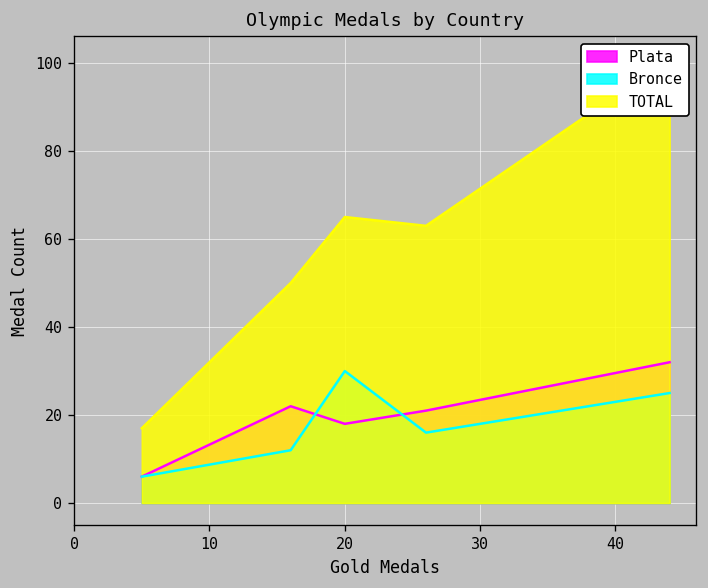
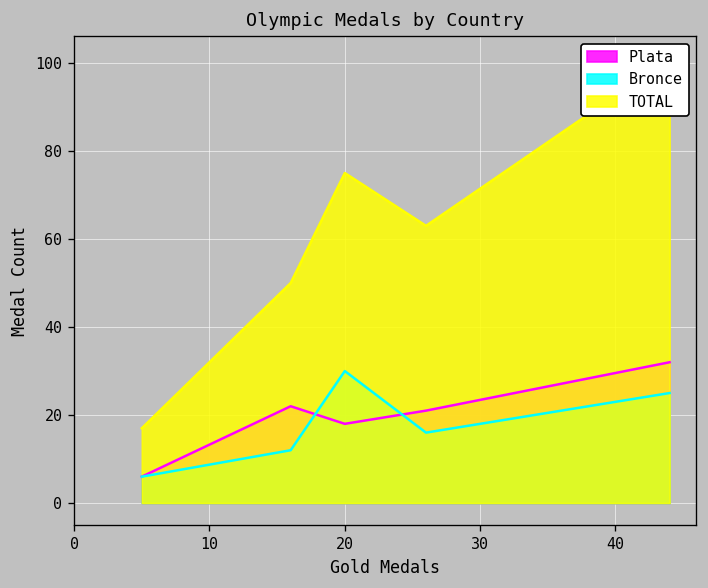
TOTAL, 20: 65 -> 75
